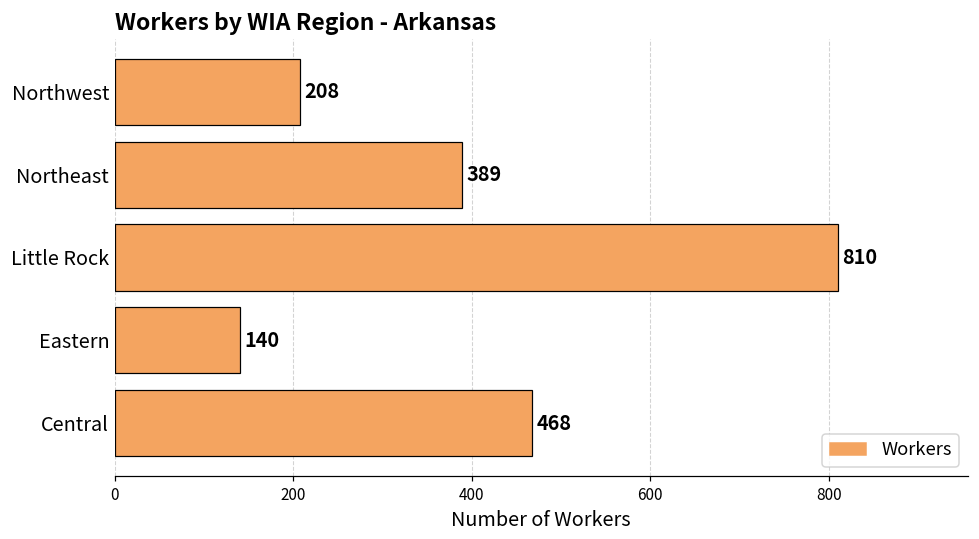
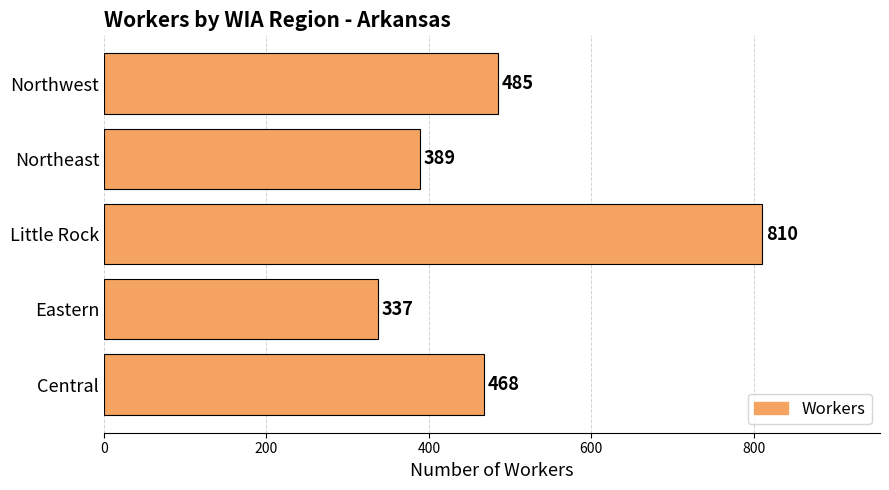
Northwest: 208 -> 485
Eastern: 140 -> 337
